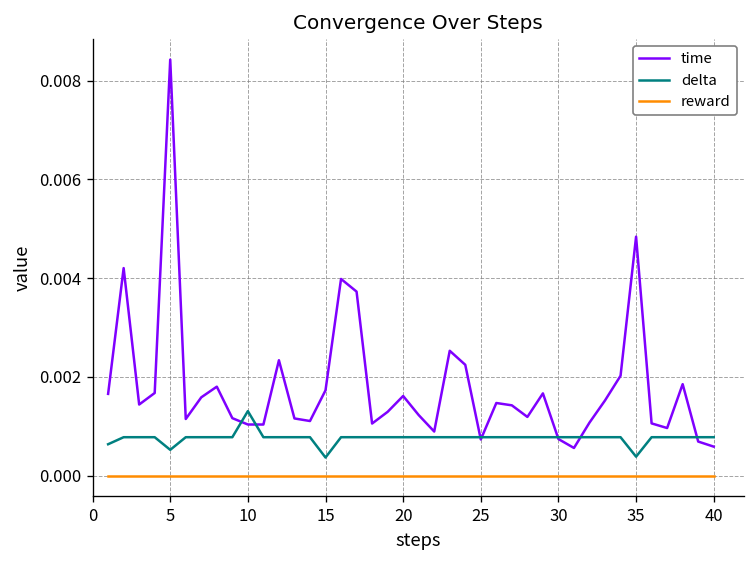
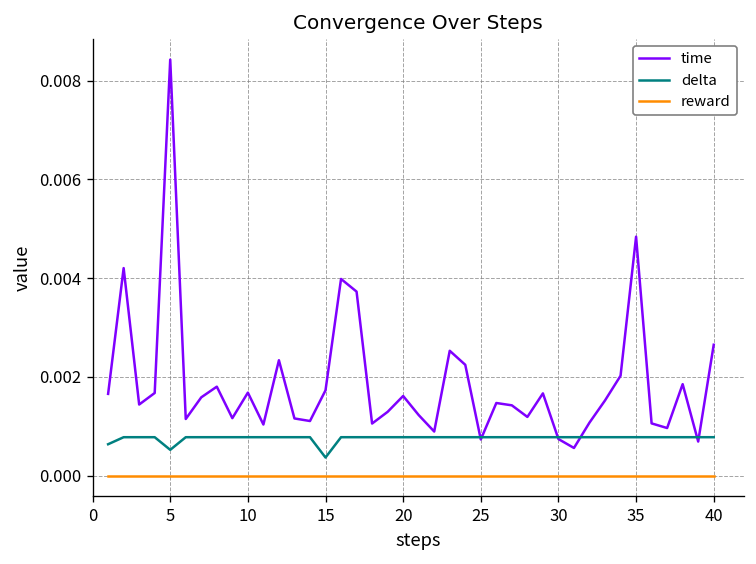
time, 10: 0.0010 -> 0.0017
delta, 10: 0.0013 -> 0.0008
delta, 35: 0.0004 -> 0.0008
time, 40: 0.0006 -> 0.0027
